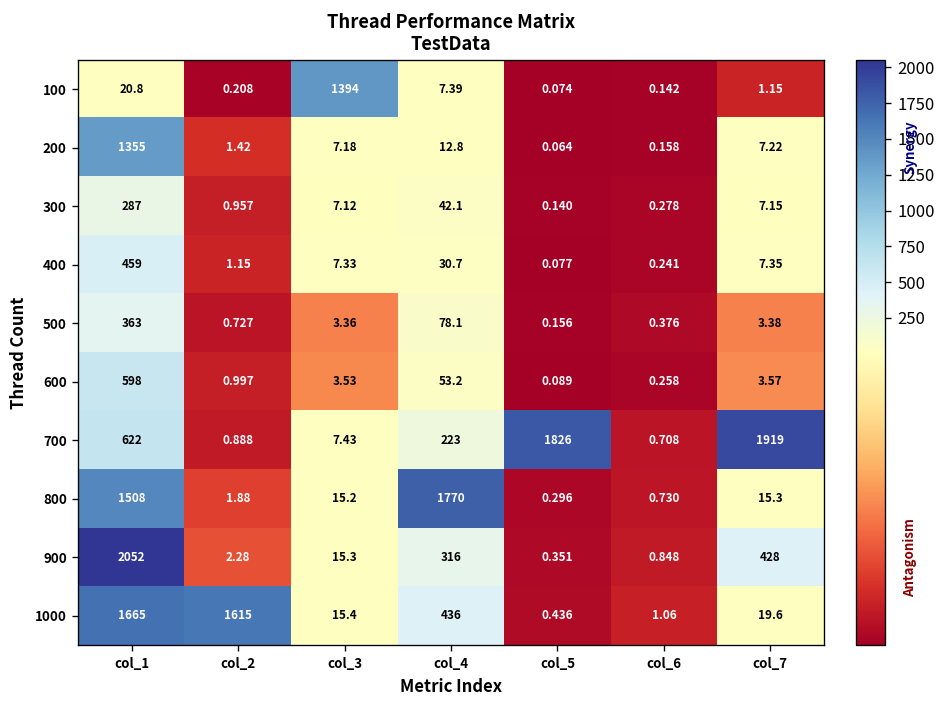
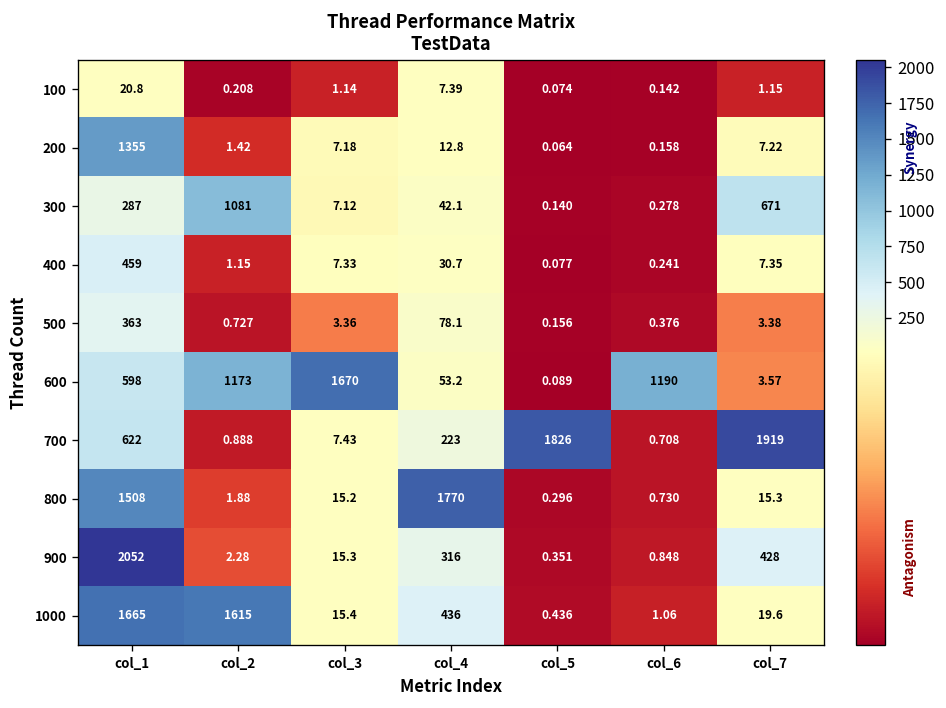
100, col_3: 1394 -> 1.14
300, col_2: 0.957 -> 1081
300, col_7: 7.15 -> 671
600, col_2: 0.997 -> 1173
600, col_3: 3.53 -> 1670
600, col_6: 0.258 -> 1190
